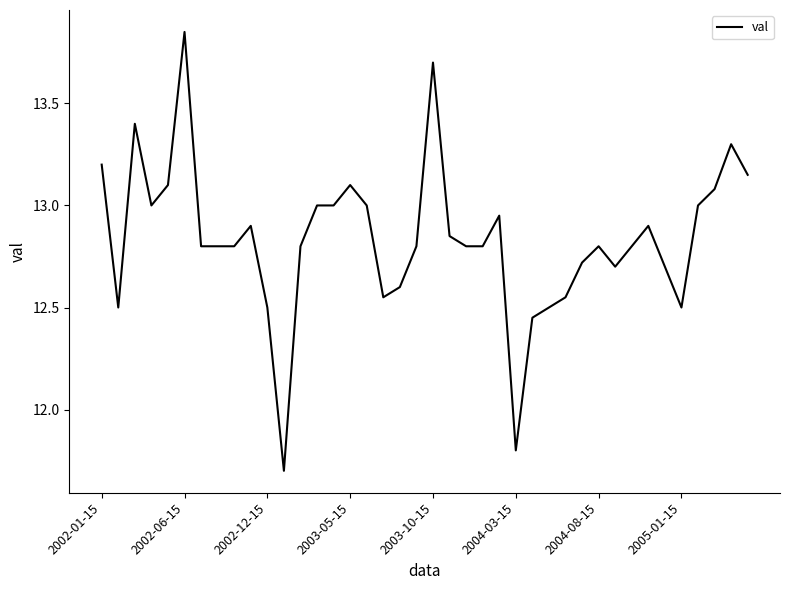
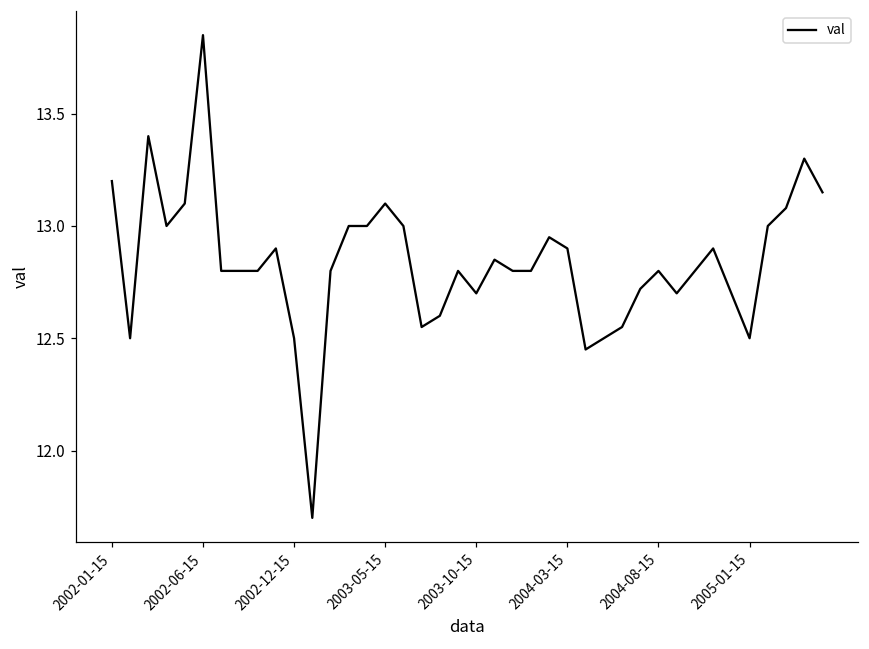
2003-10-15: 13.7 -> 12.7
2004-03-15: 11.8 -> 12.9
